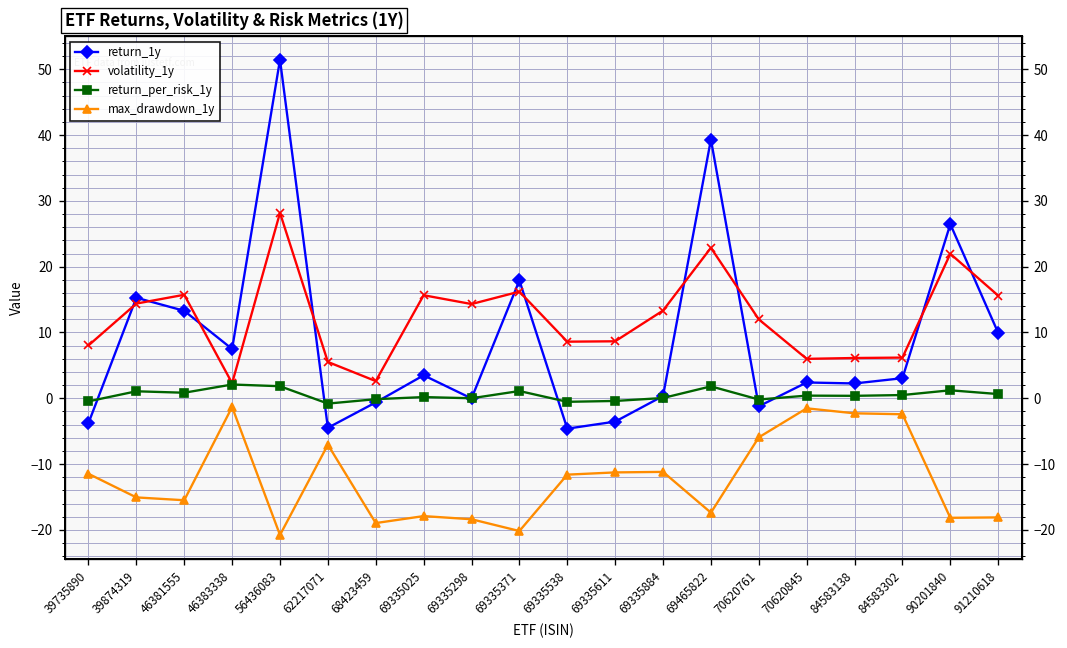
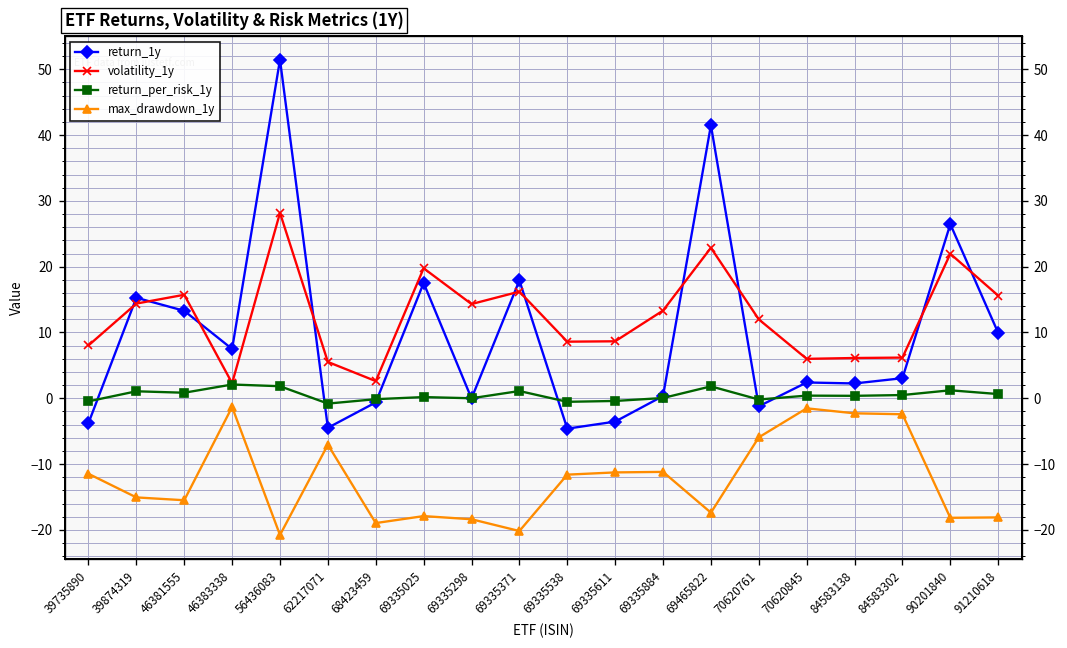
return_1y, 69335025: 3 -> 18
volatility_1y, 69335025: 16 -> 20
return_1y, 69465822: 39 -> 41
